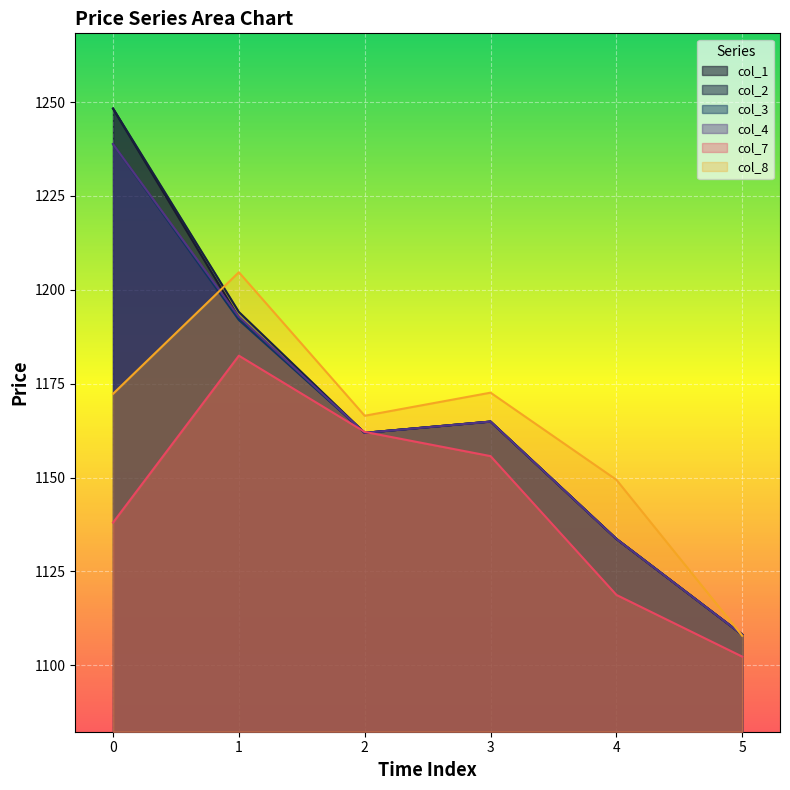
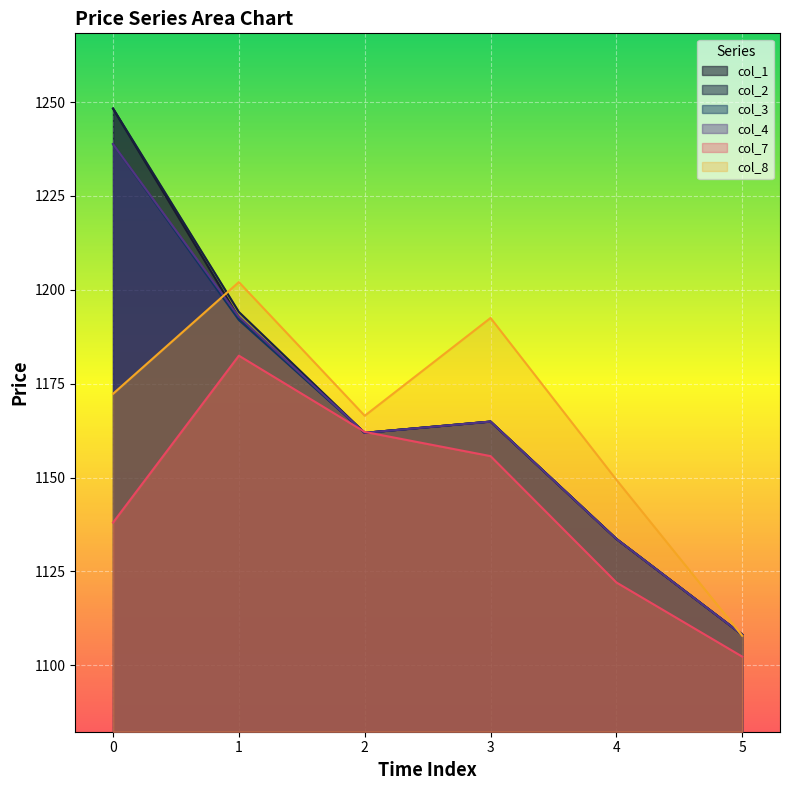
col_8, 1: 1205 -> 1202
col_8, 3: 1173 -> 1193
col_7, 4: 1119 -> 1122
